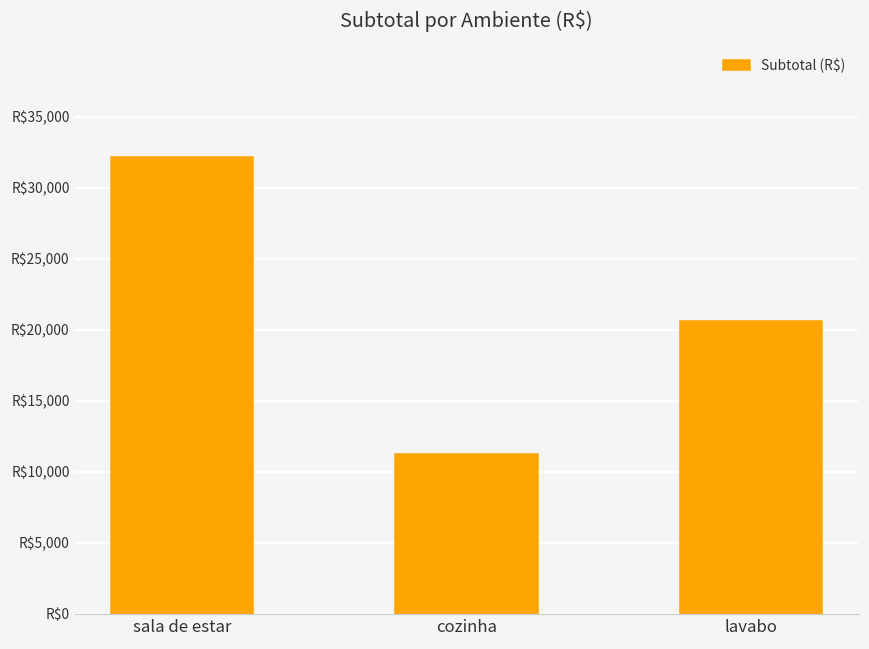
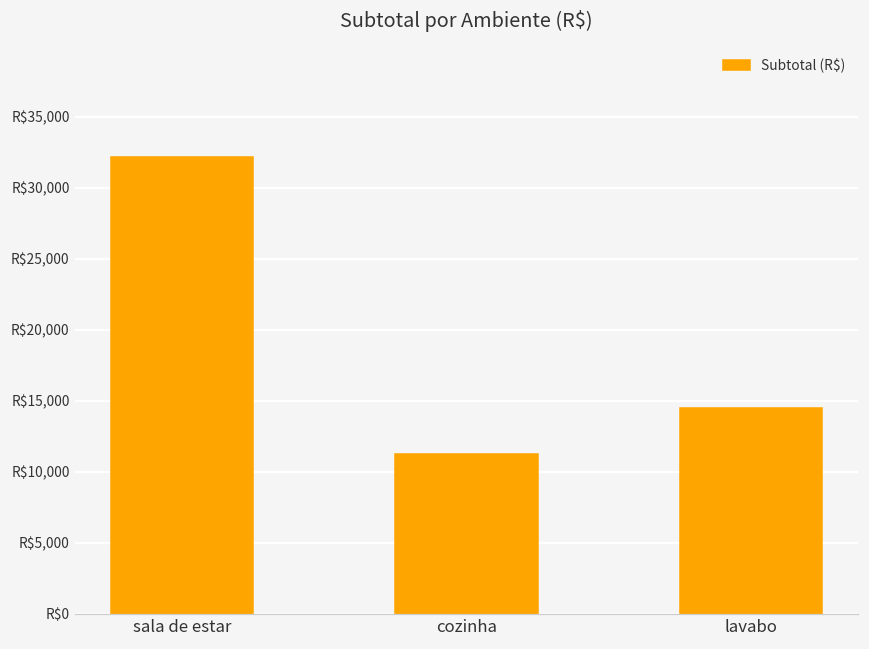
lavabo: R$20,600 -> R$14,500
